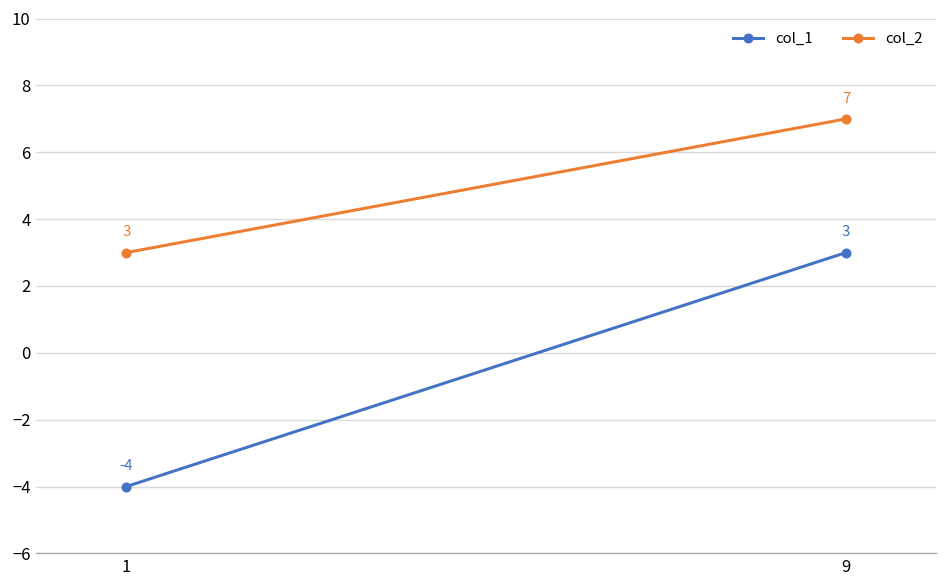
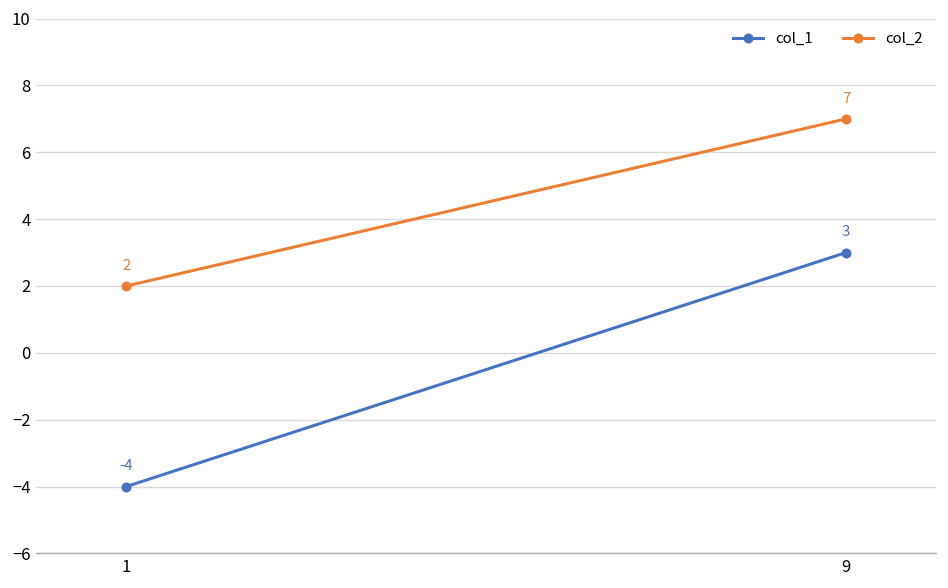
col_2, 1: 3 -> 2
